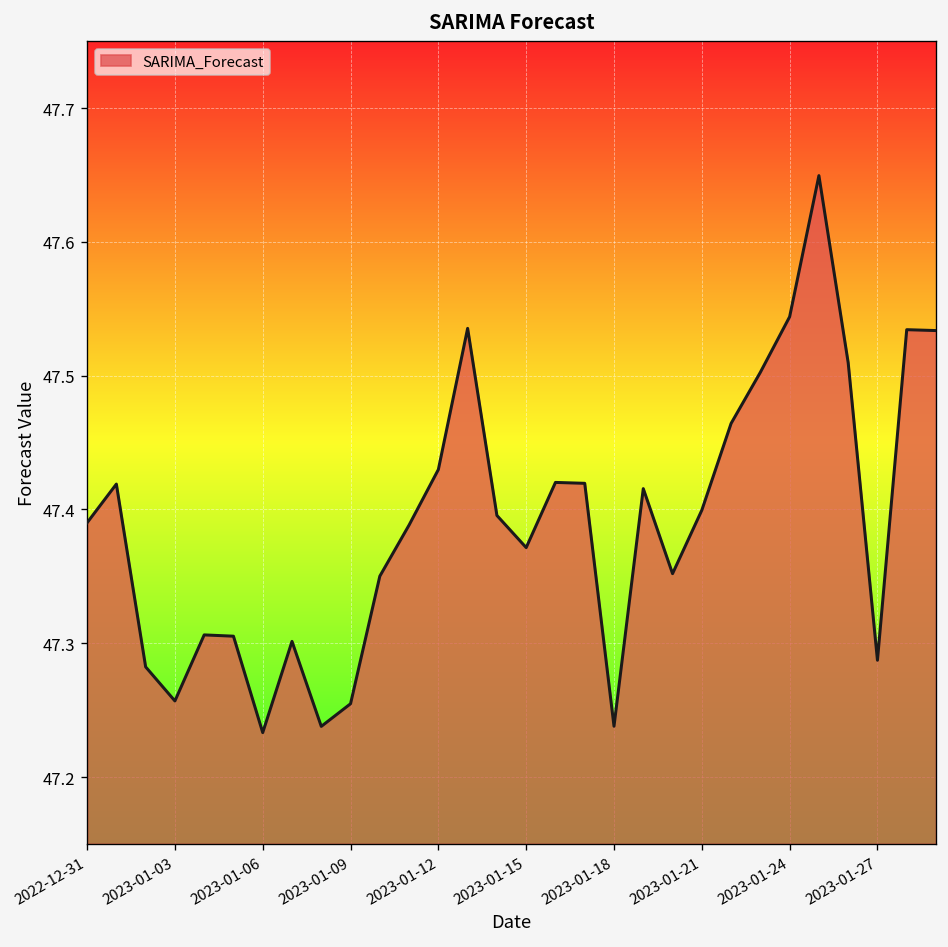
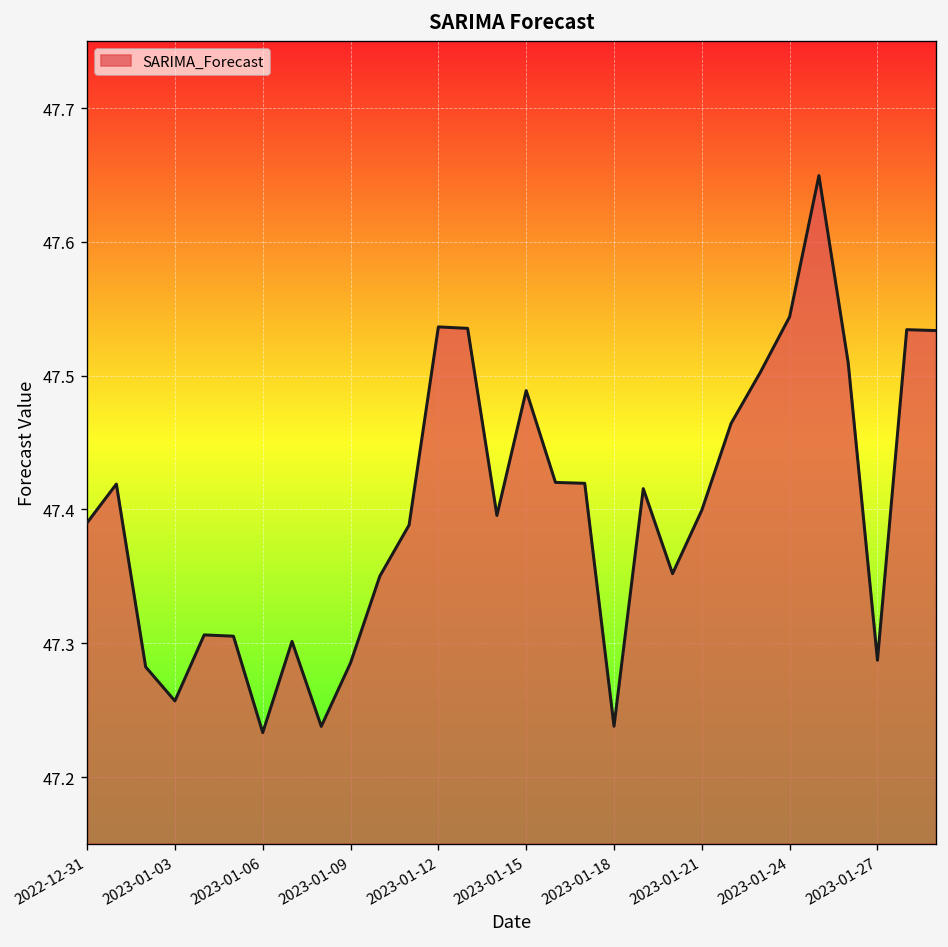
2023-01-09: 47.255 -> 47.285
2023-01-12: 47.430 -> 47.536
2023-01-15: 47.371 -> 47.489
